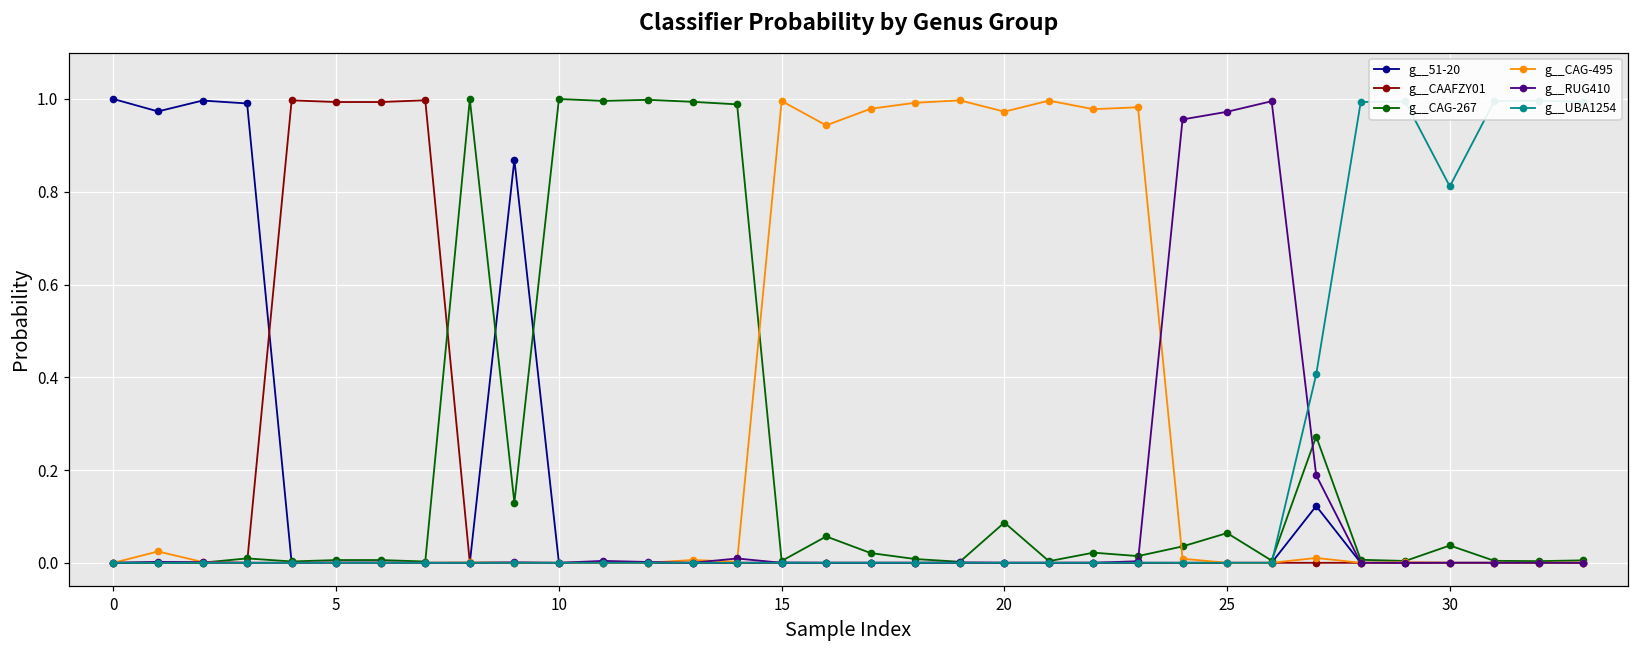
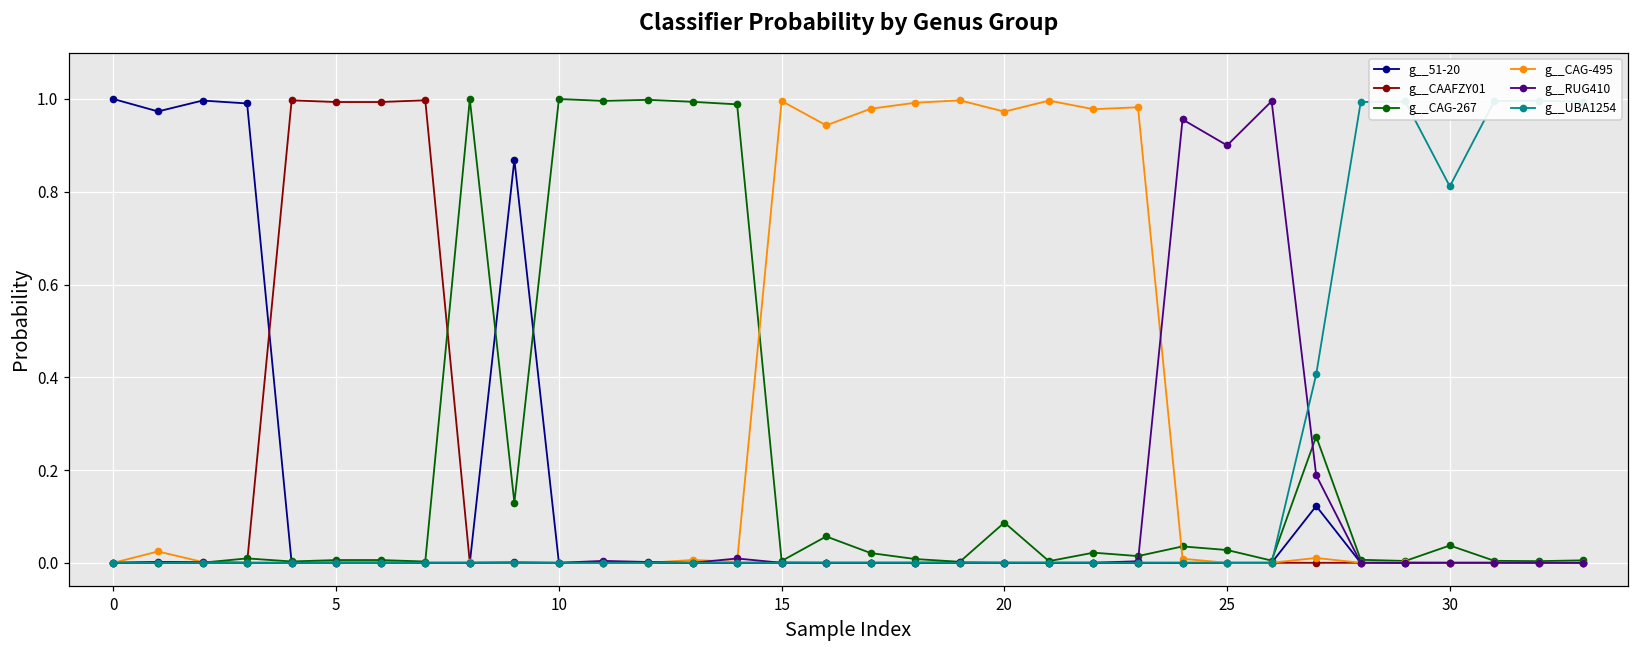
g__CAG-267, 25: 0.06 -> 0.03
g__RUG410, 25: 0.97 -> 0.90
